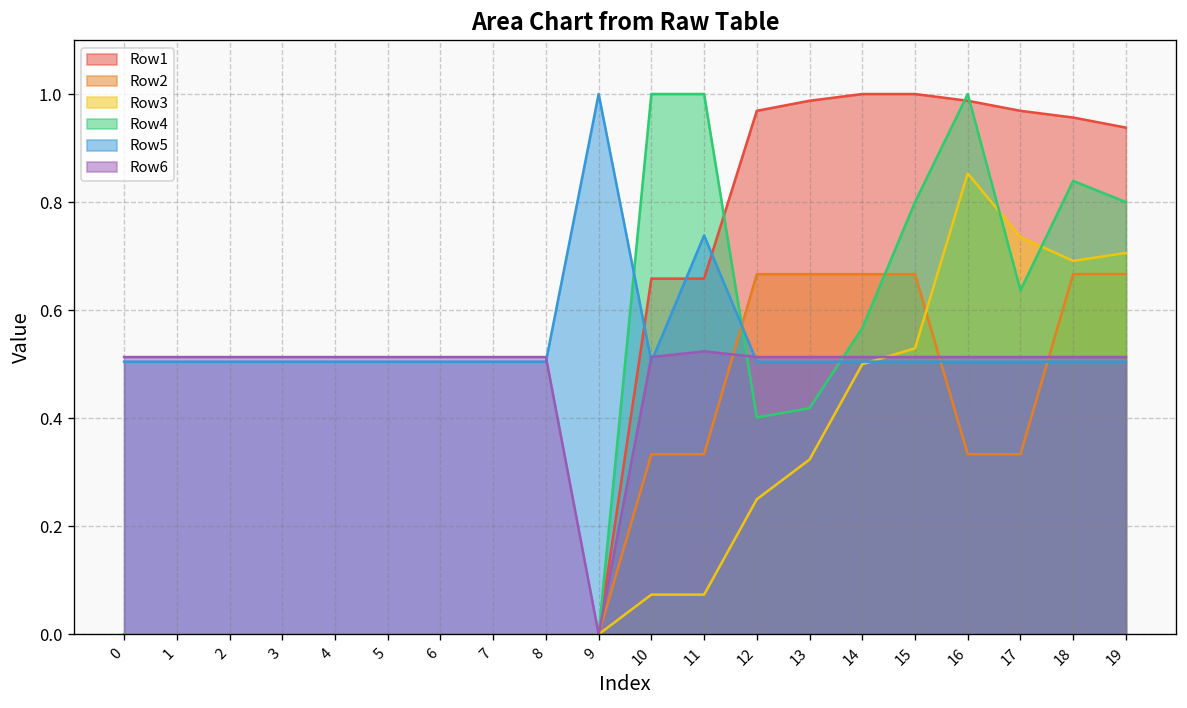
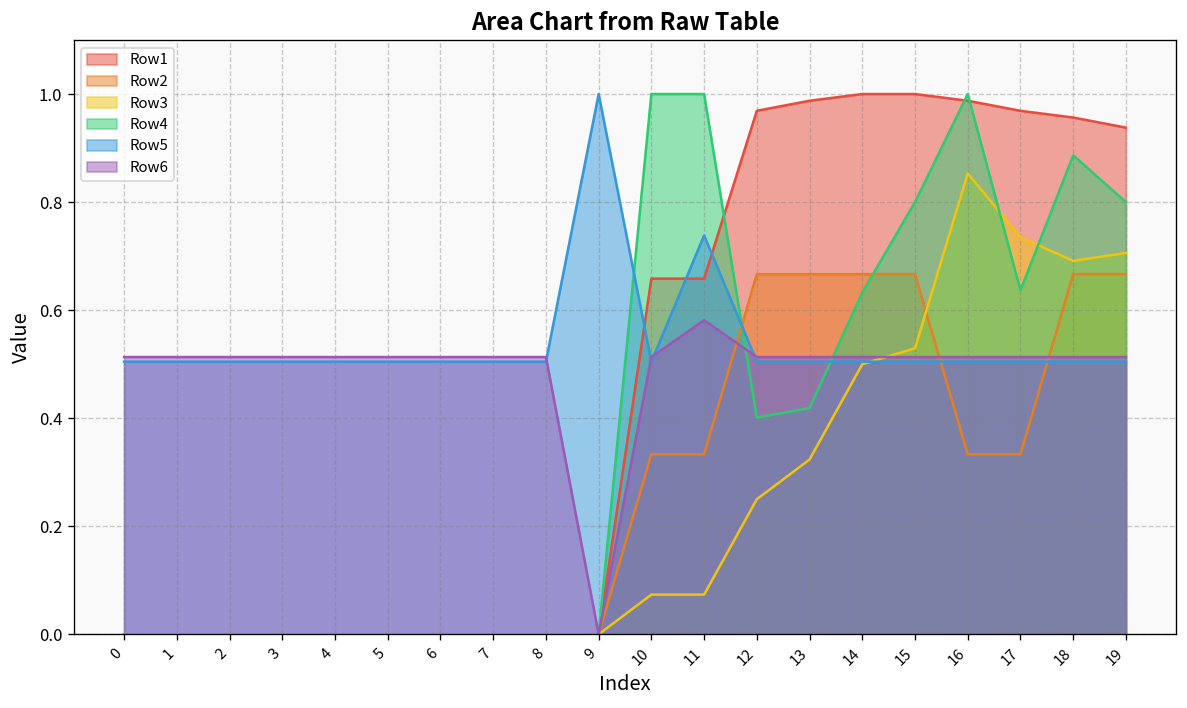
Row6, 11: 0.52 -> 0.58
Row4, 14: 0.57 -> 0.63
Row4, 18: 0.84 -> 0.89
